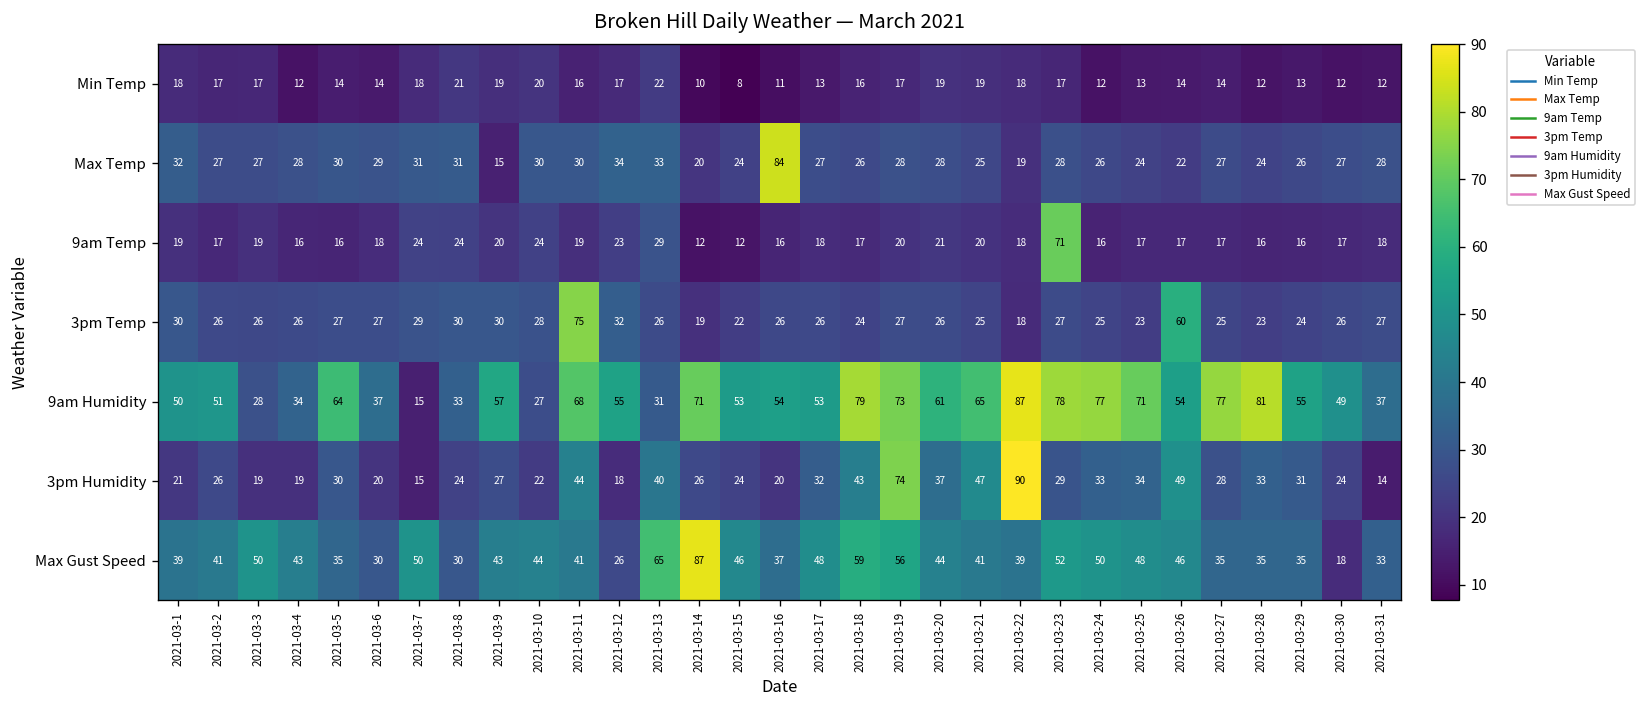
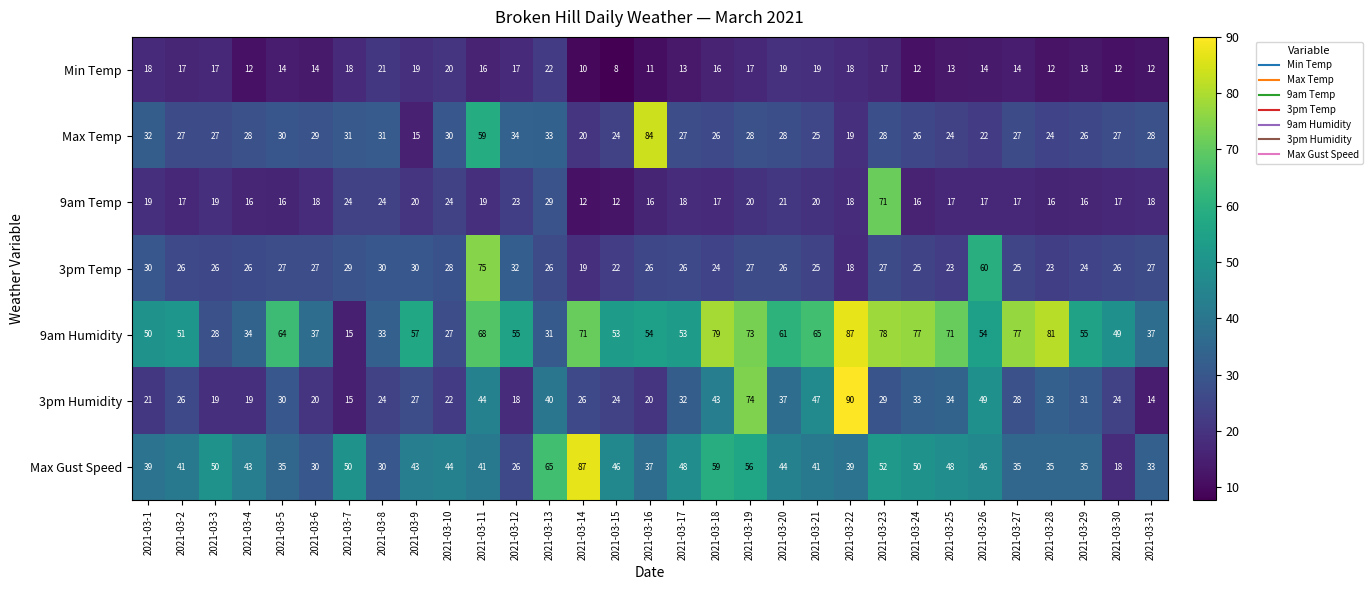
Max Temp, 2021-03-11: 30 -> 59
